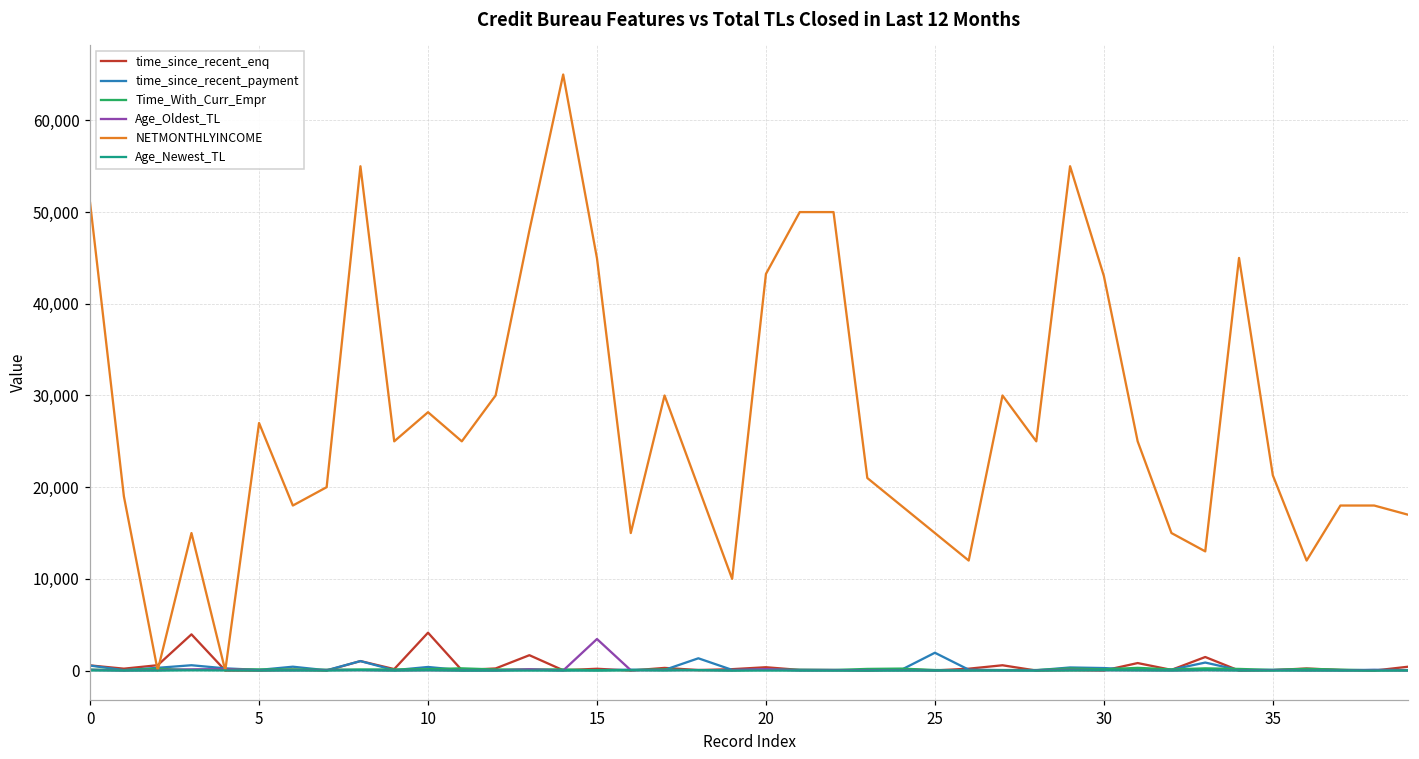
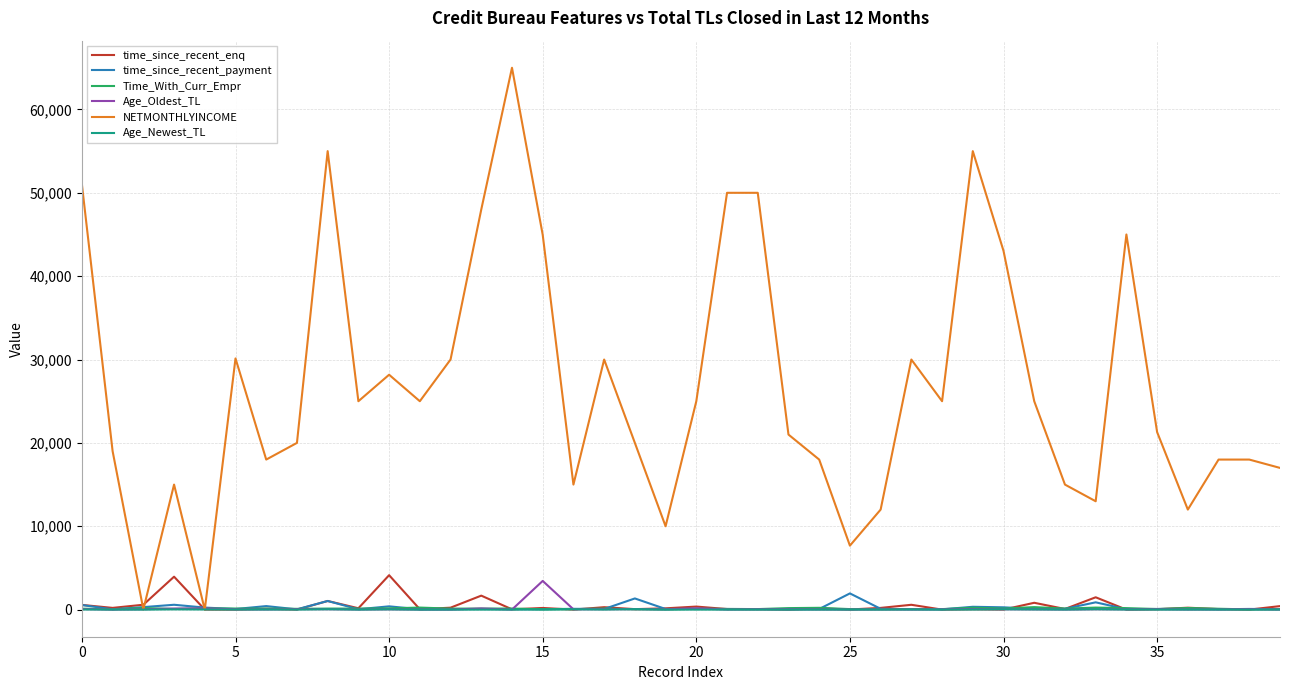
NETMONTHLYINCOME, 5: 27,000 -> 30,000
NETMONTHLYINCOME, 20: 43,000 -> 25,000
NETMONTHLYINCOME, 25: 15,000 -> 8,000
